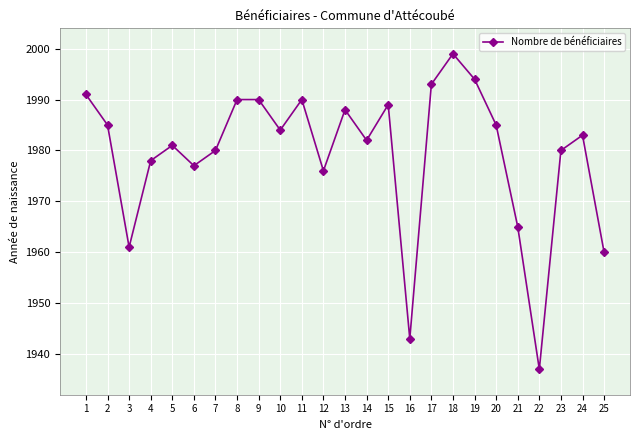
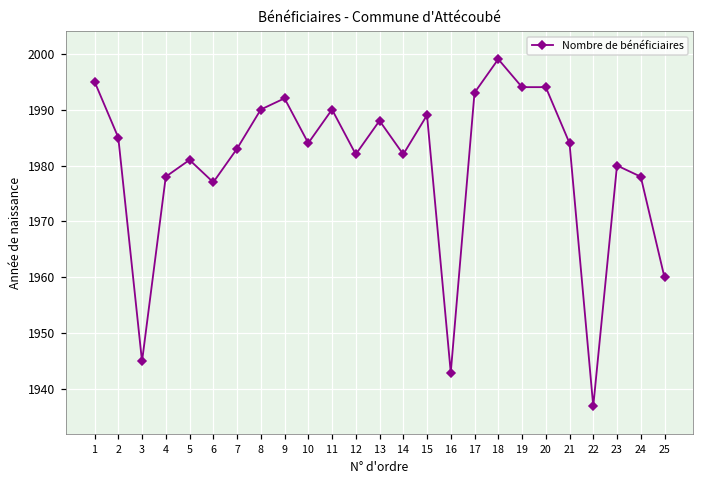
1: 1991 -> 1995
3: 1961 -> 1945
7: 1980 -> 1983
9: 1990 -> 1992
12: 1976 -> 1982
20: 1985 -> 1994
21: 1965 -> 1984
24: 1983 -> 1978
